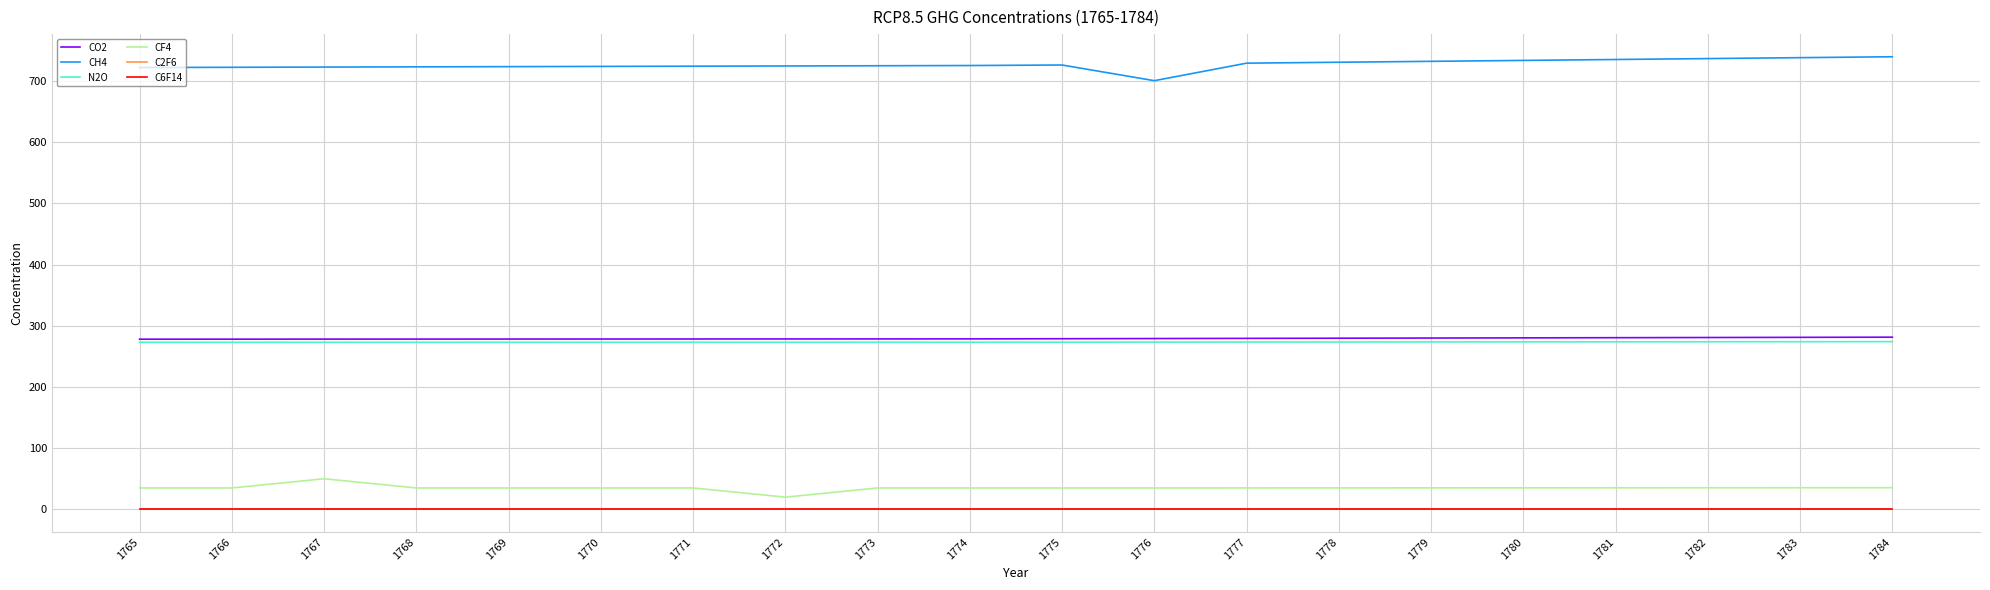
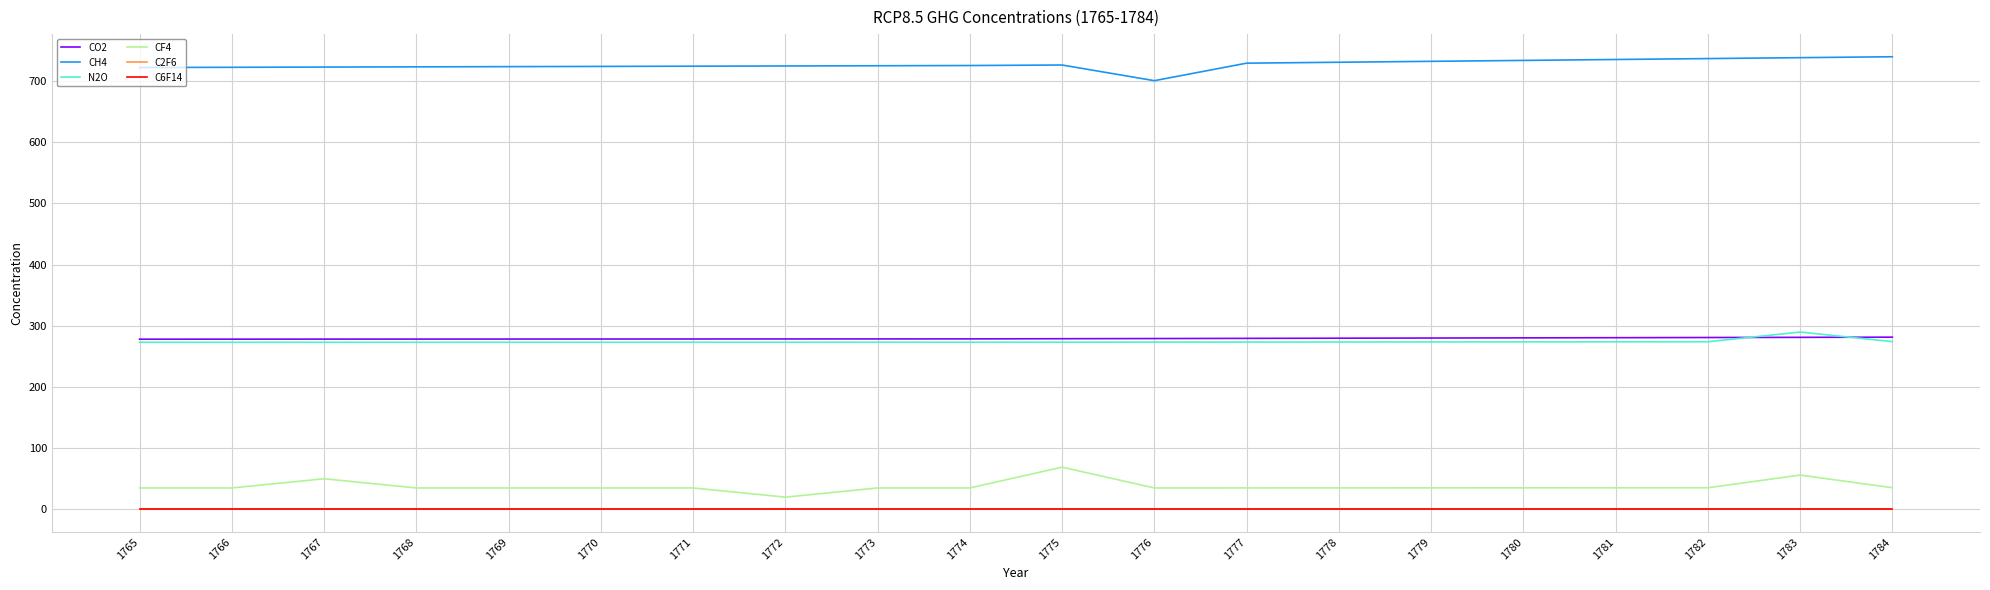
CF4, 1775: 40 -> 70
N2O, 1783: 270 -> 290
CF4, 1783: 40 -> 60
